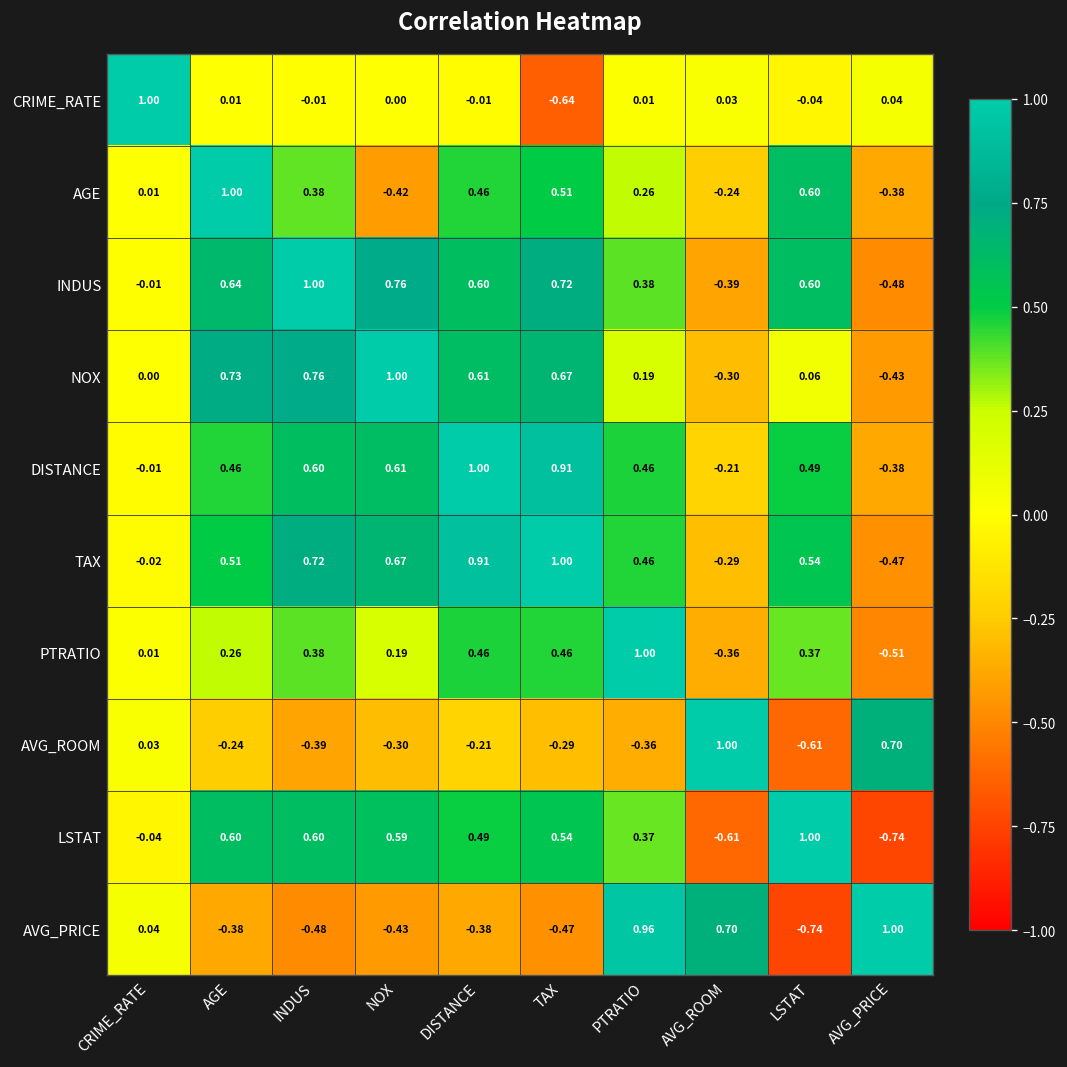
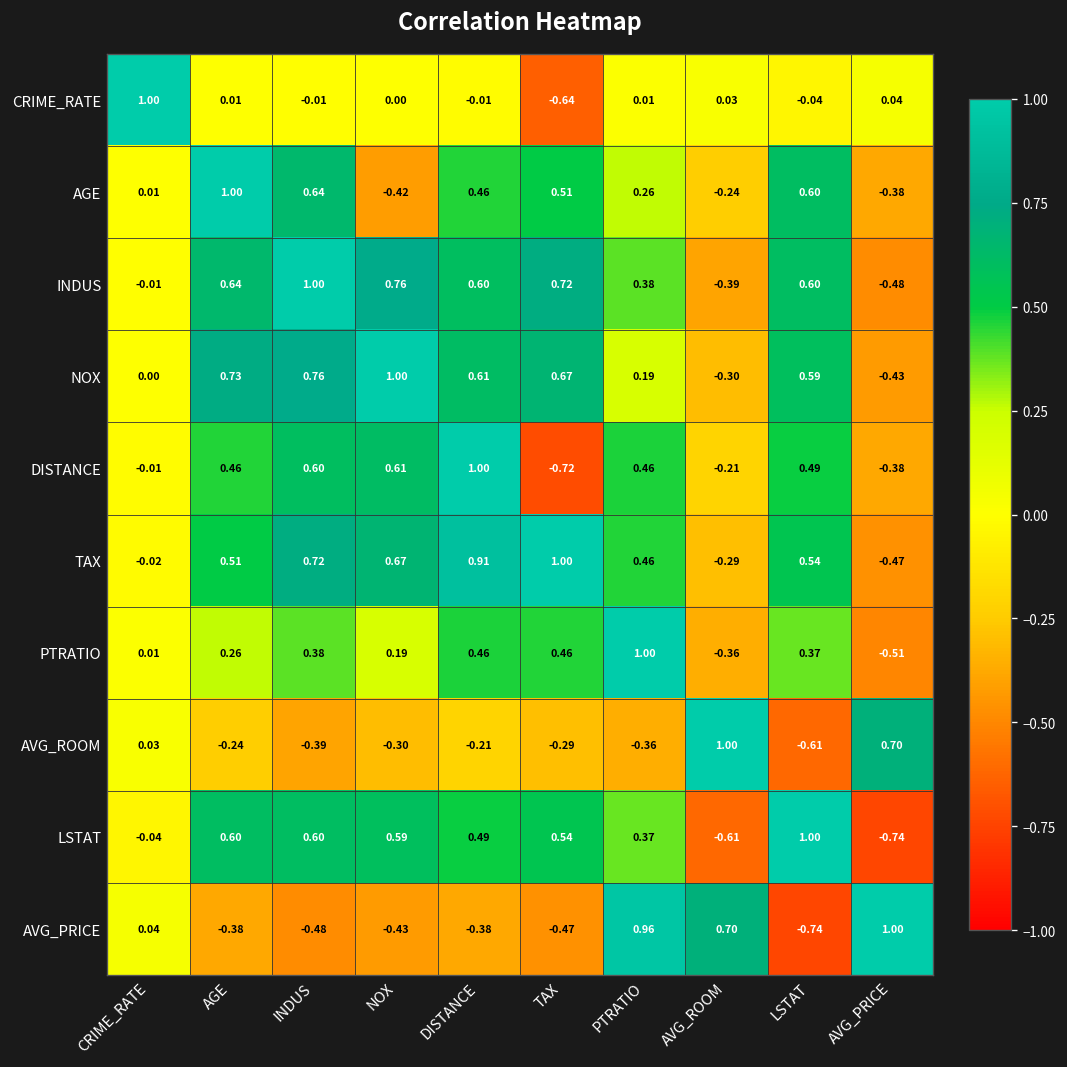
AGE, INDUS: 0.38 -> 0.64
NOX, LSTAT: 0.06 -> 0.59
DISTANCE, TAX: 0.91 -> -0.72
